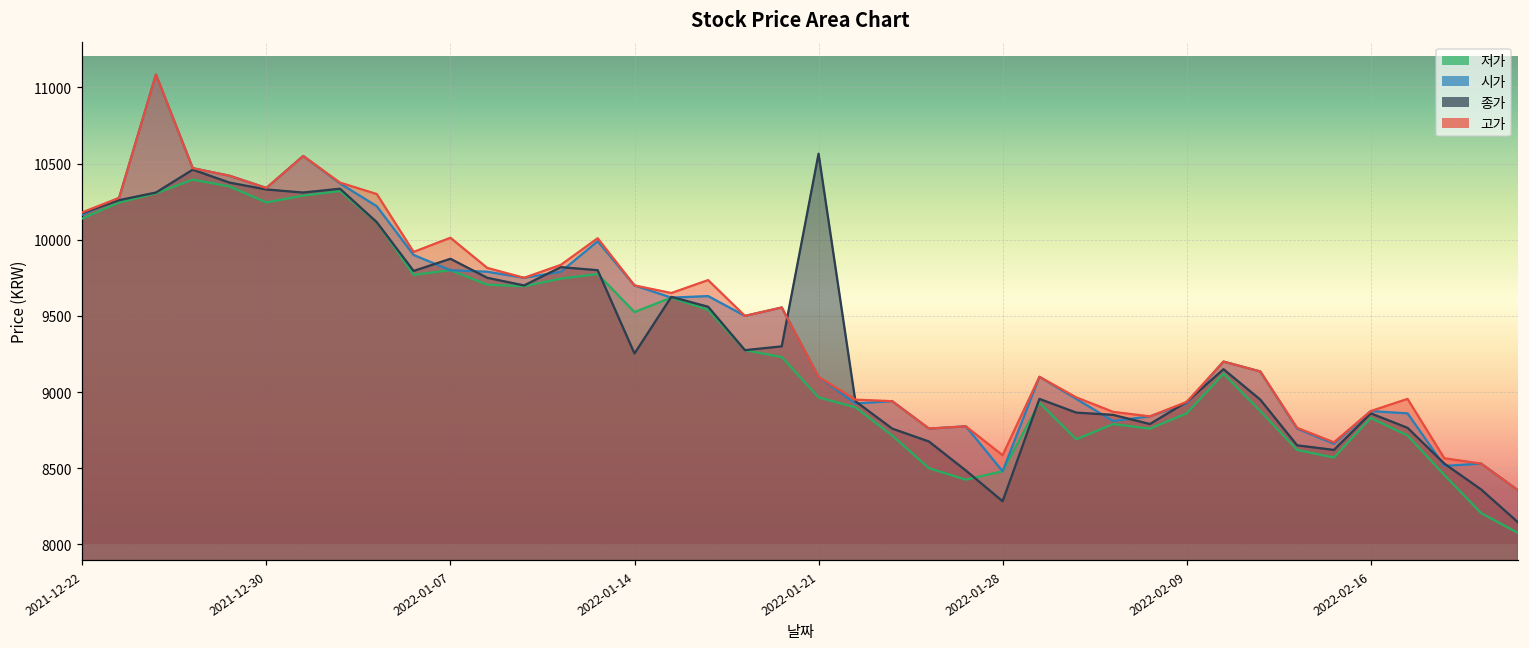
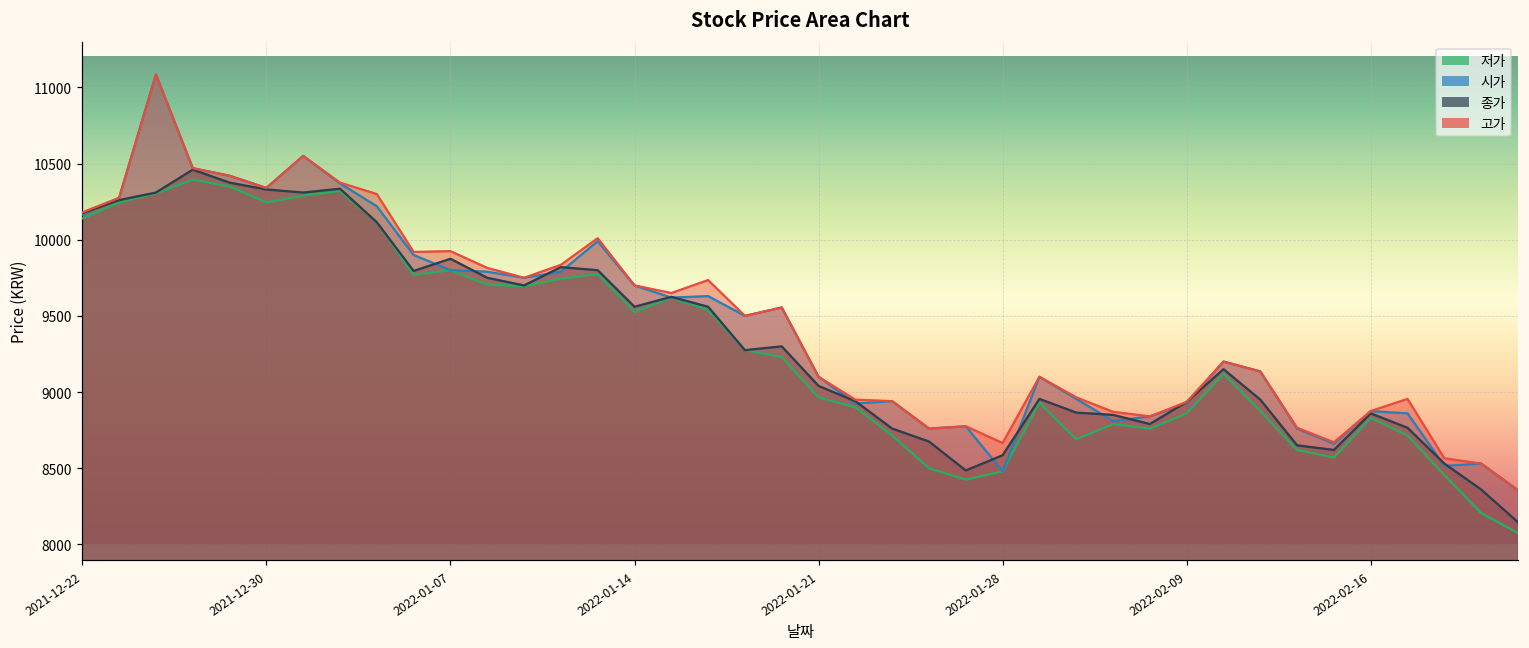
고가, 2022-01-07: 10010 -> 9930
종가, 2022-01-14: 9250 -> 9560
종가, 2022-01-21: 10570 -> 9040
종가, 2022-01-28: 8280 -> 8590
고가, 2022-01-28: 8590 -> 8670
